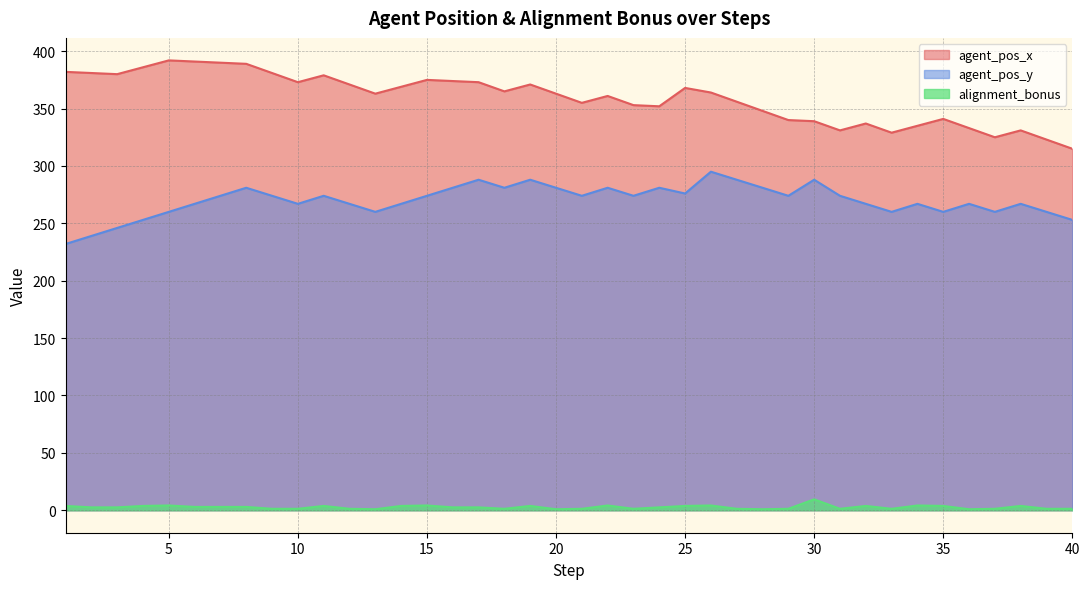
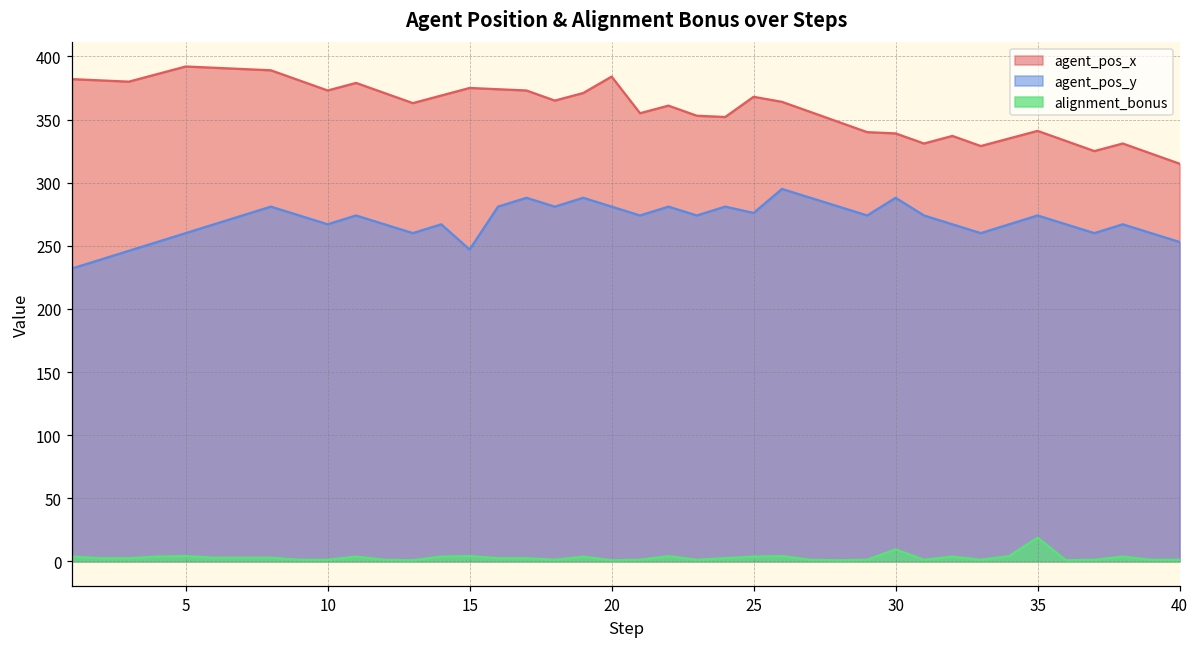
agent_pos_y, 15: 274 -> 247
agent_pos_x, 20: 363 -> 384
agent_pos_y, 35: 260 -> 274
alignment_bonus, 35: 4 -> 19
